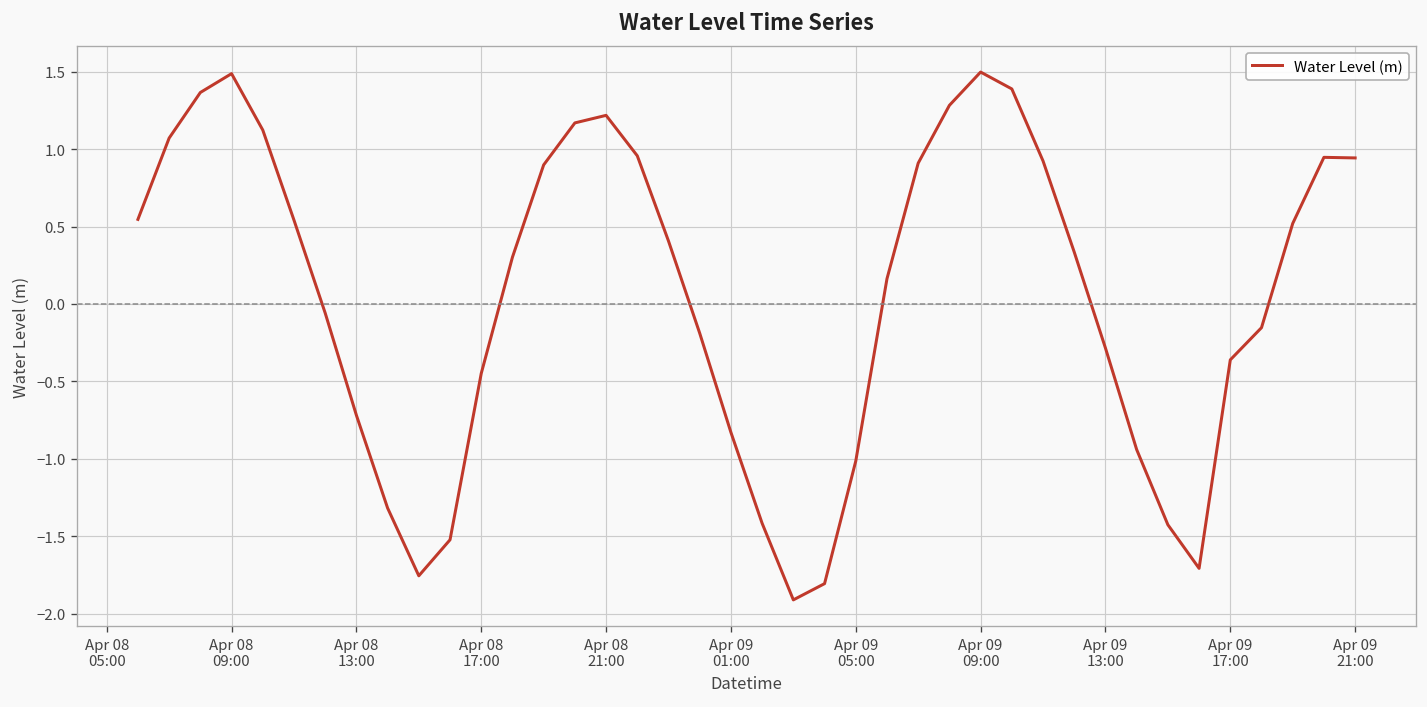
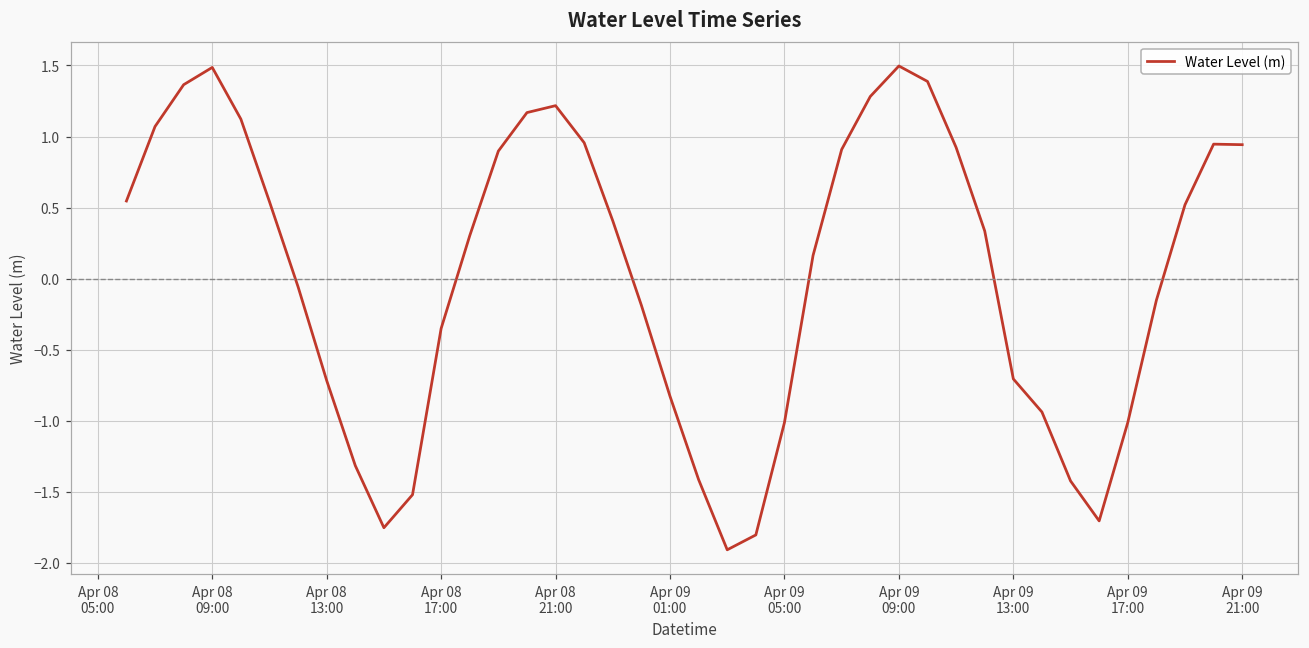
Apr 08 17:00: -0.45 -> -0.35
Apr 09 13:00: -0.28 -> -0.71
Apr 09 17:00: -0.36 -> -1.01
